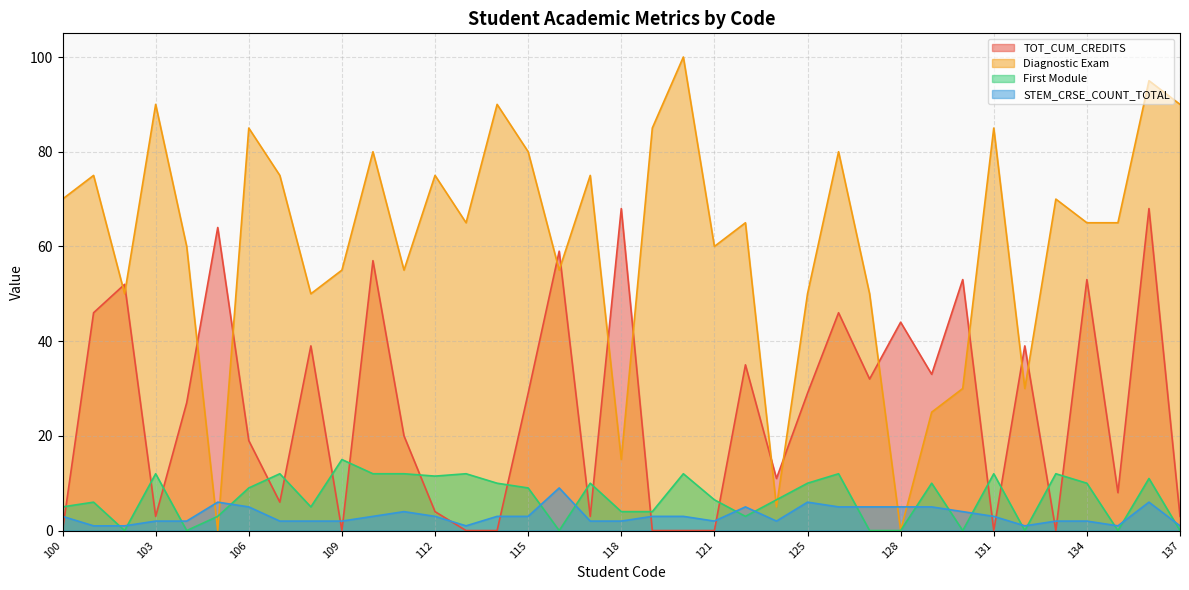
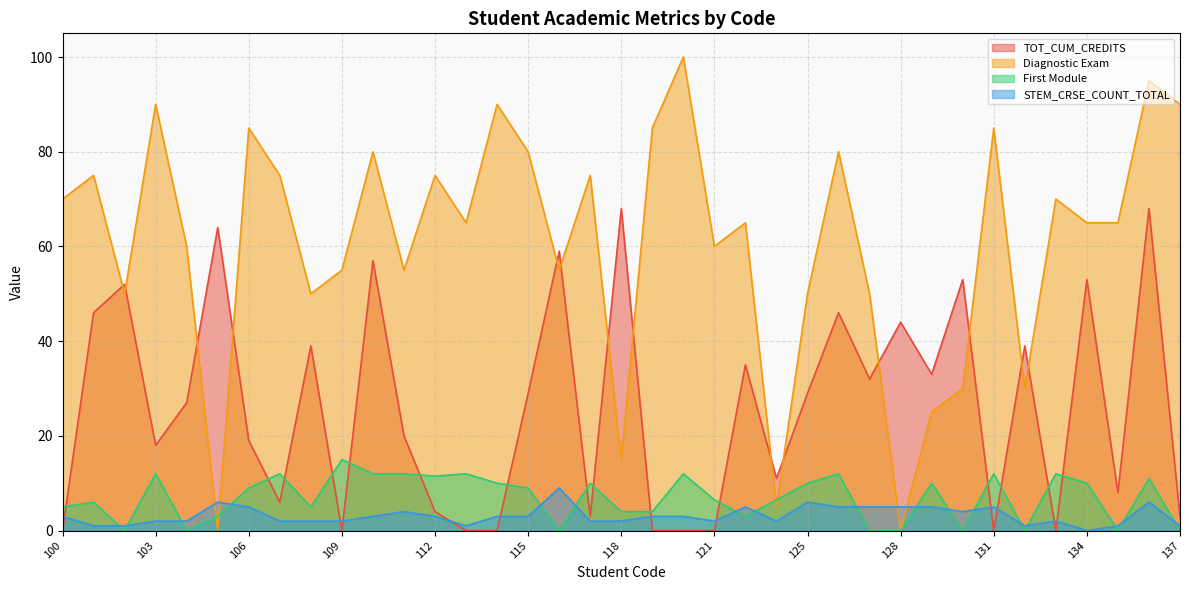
TOT_CUM_CREDITS, 103: 3 -> 18
STEM_CRSE_COUNT_TOTAL, 131: 3 -> 5
STEM_CRSE_COUNT_TOTAL, 134: 2 -> 0
